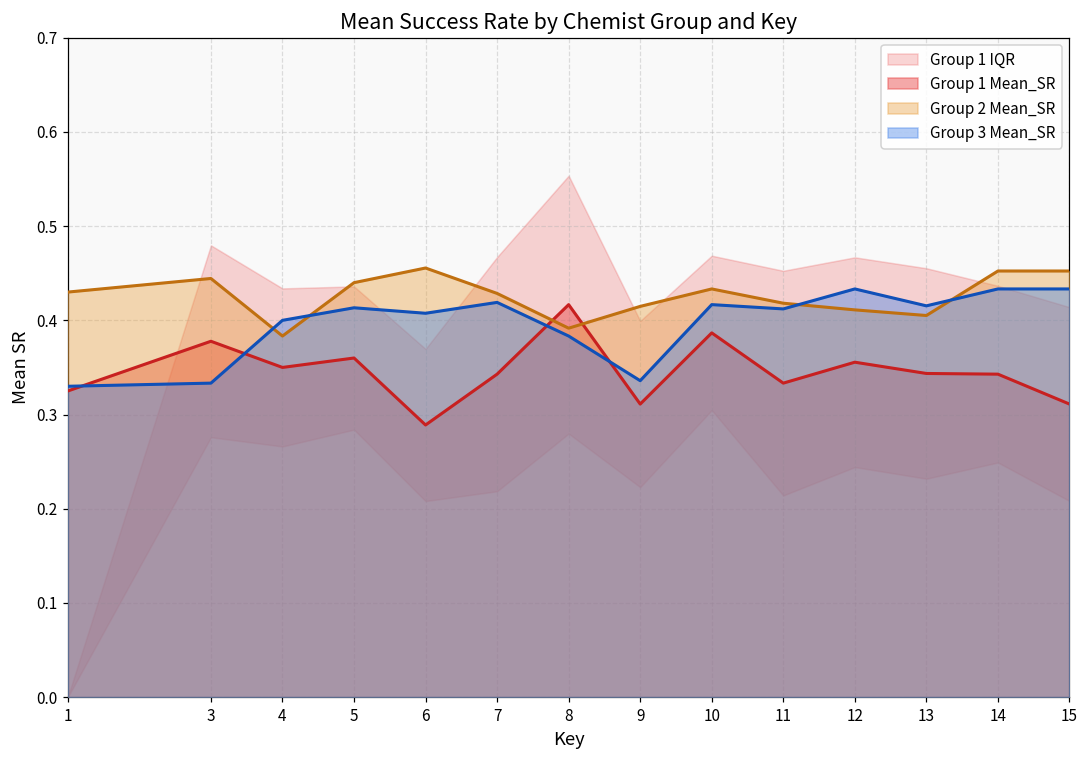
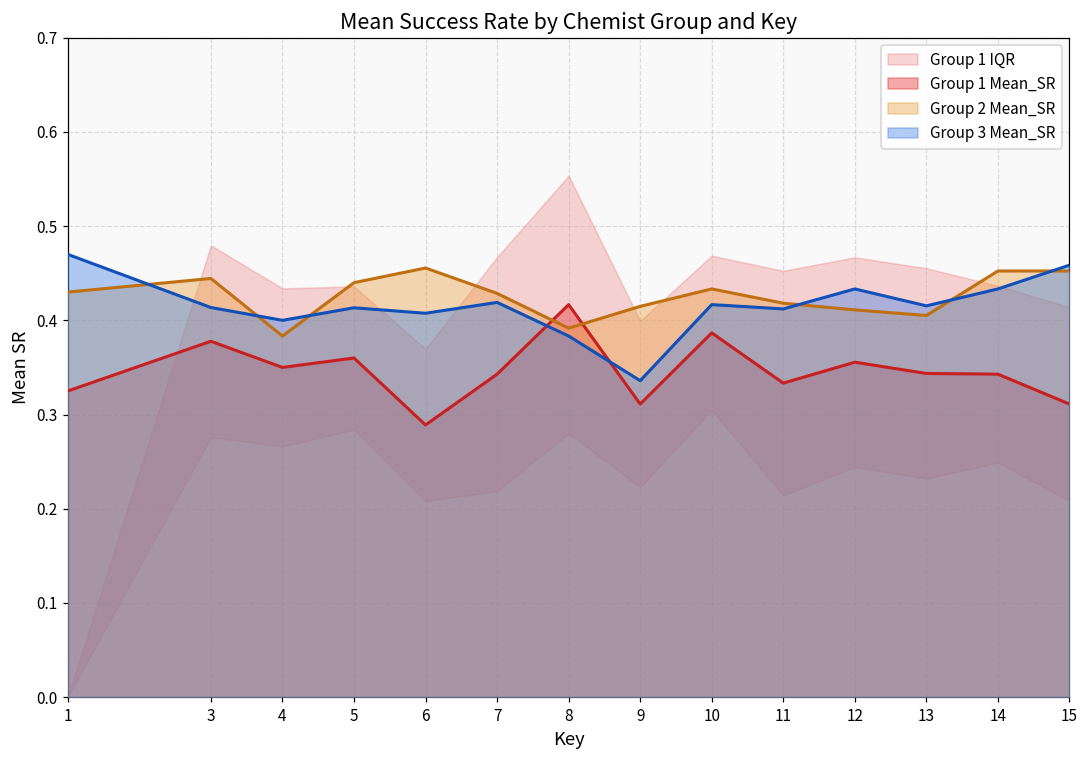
Group 3 Mean_SR, 1: 0.33 -> 0.47
Group 3 Mean_SR, 3: 0.33 -> 0.41
Group 3 Mean_SR, 15: 0.43 -> 0.46
